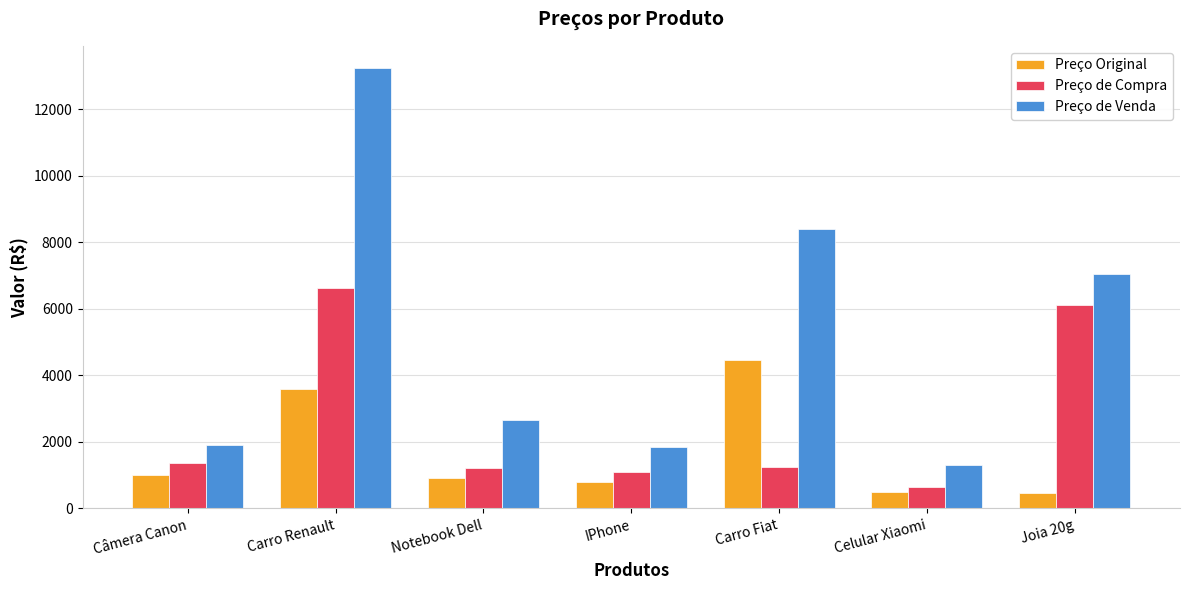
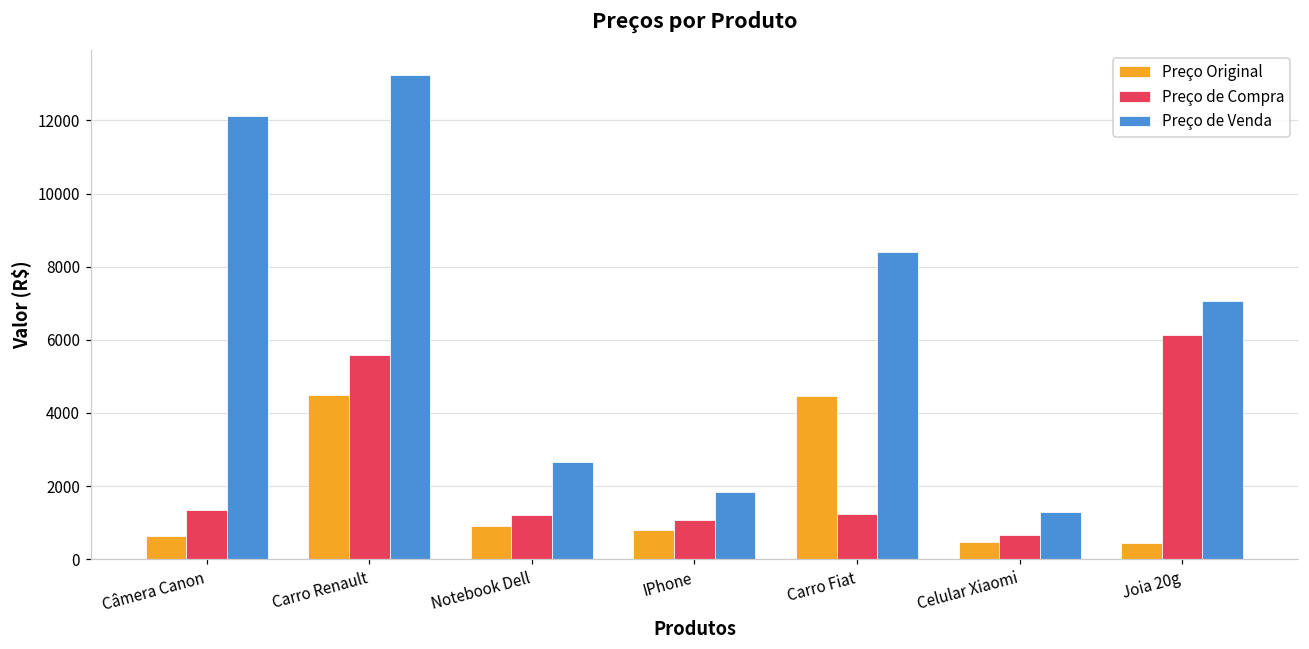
Preço Original, Câmera Canon: 1000 -> 600
Preço de Venda, Câmera Canon: 1900 -> 12100
Preço Original, Carro Renault: 3600 -> 4500
Preço de Compra, Carro Renault: 6600 -> 5600
